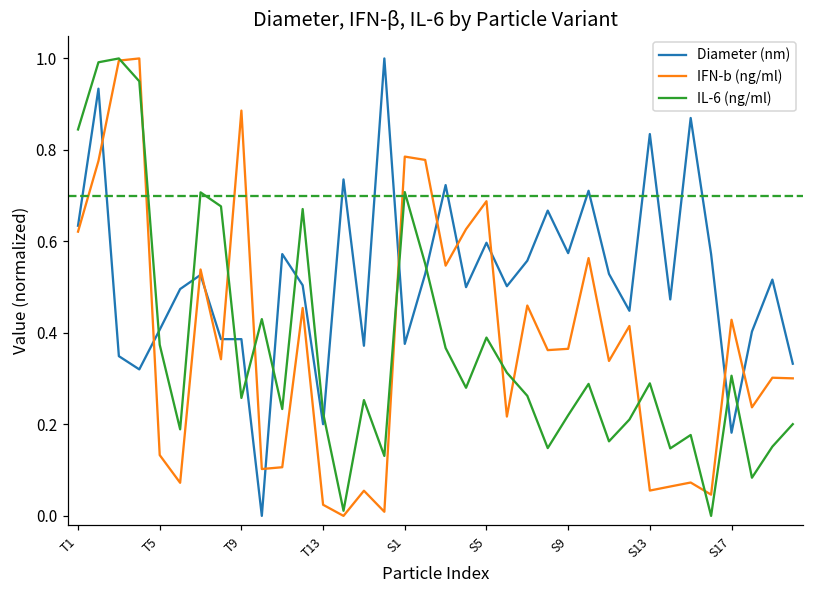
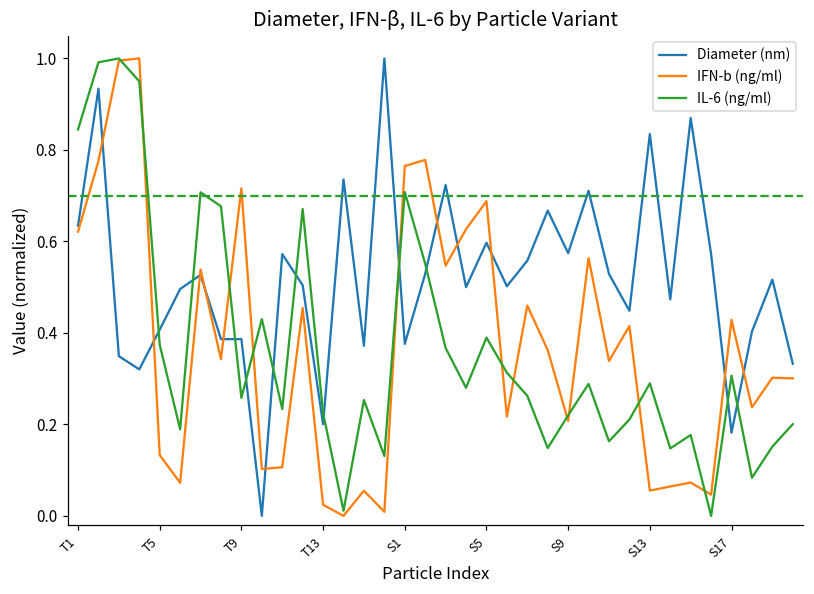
IFN-b (ng/ml), T9: 0.89 -> 0.72
IFN-b (ng/ml), S1: 0.79 -> 0.76
IFN-b (ng/ml), S9: 0.37 -> 0.21
